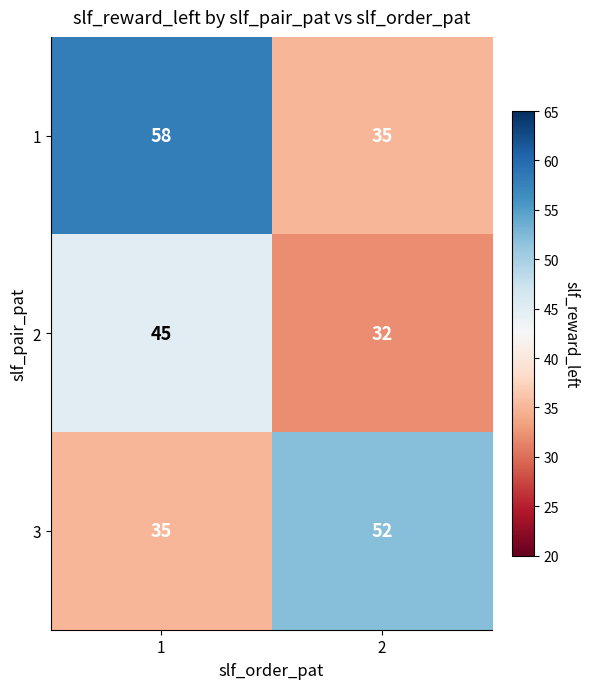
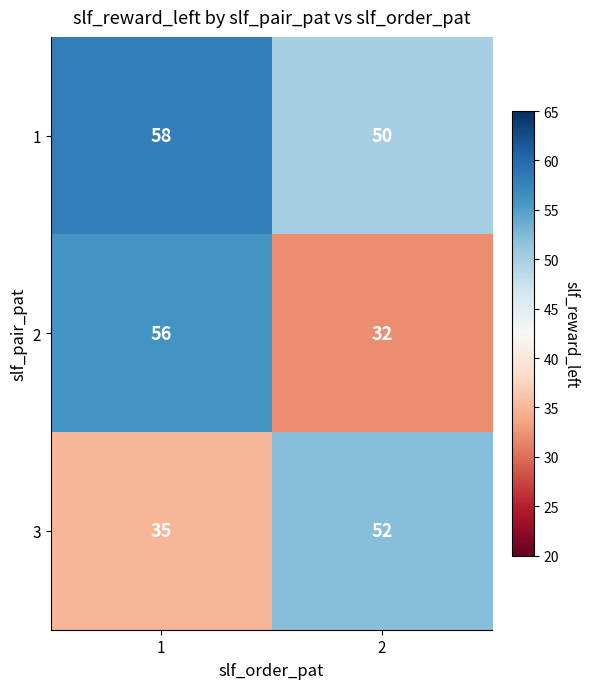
1, 2: 35 -> 50
2, 1: 45 -> 56
